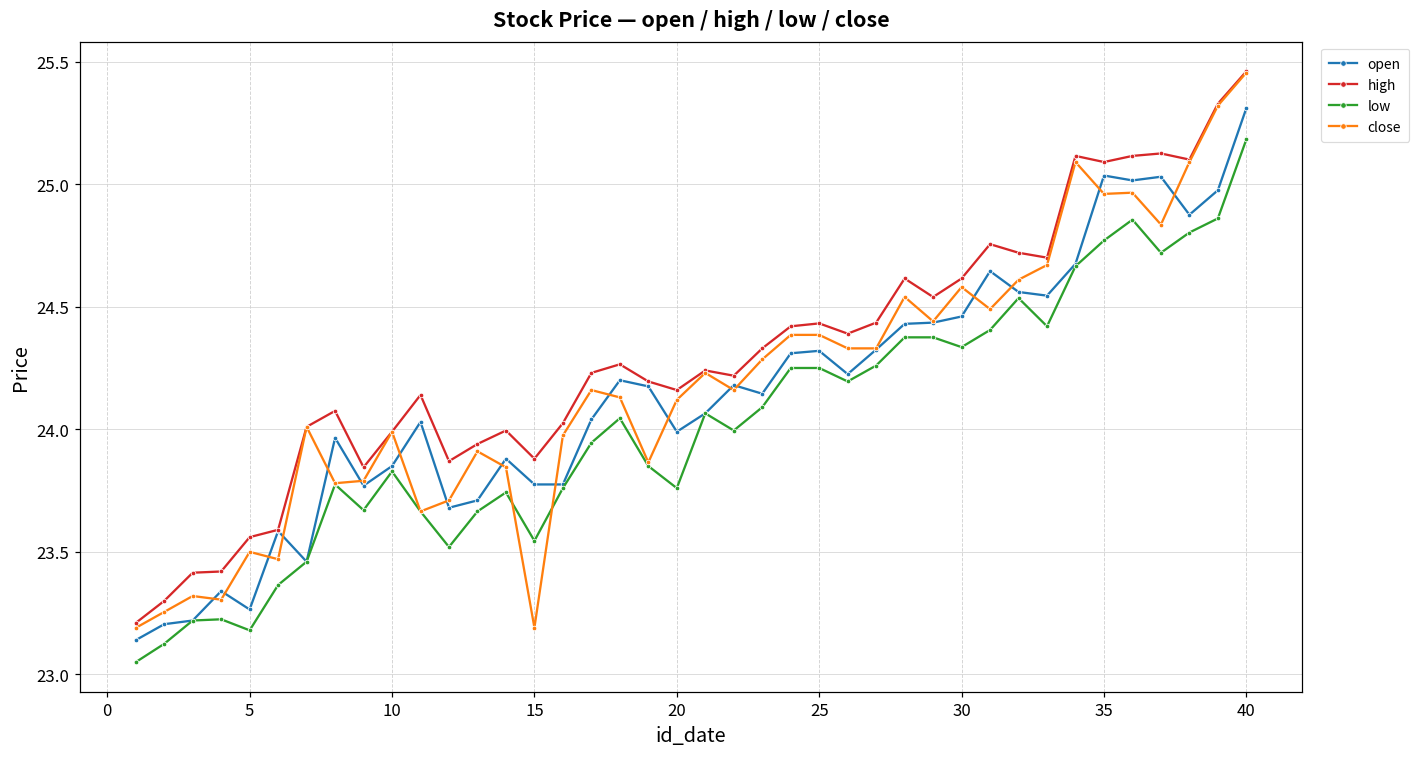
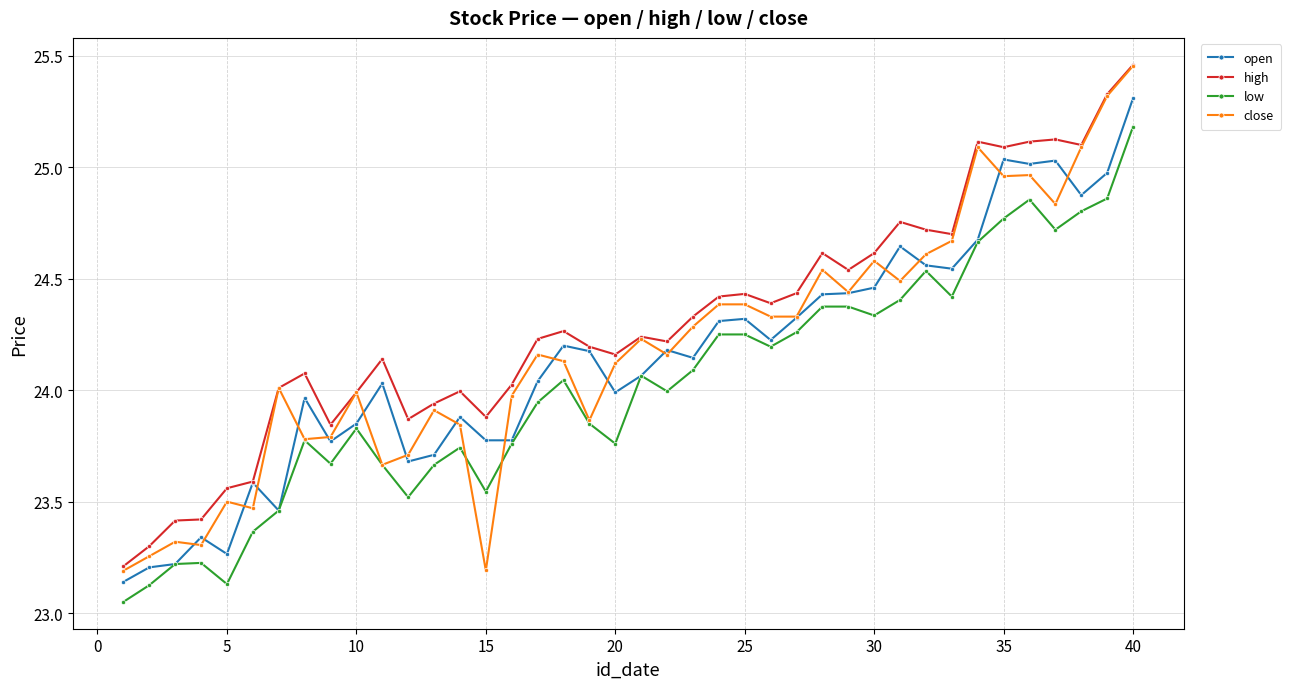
low, 5: 23.18 -> 23.13
